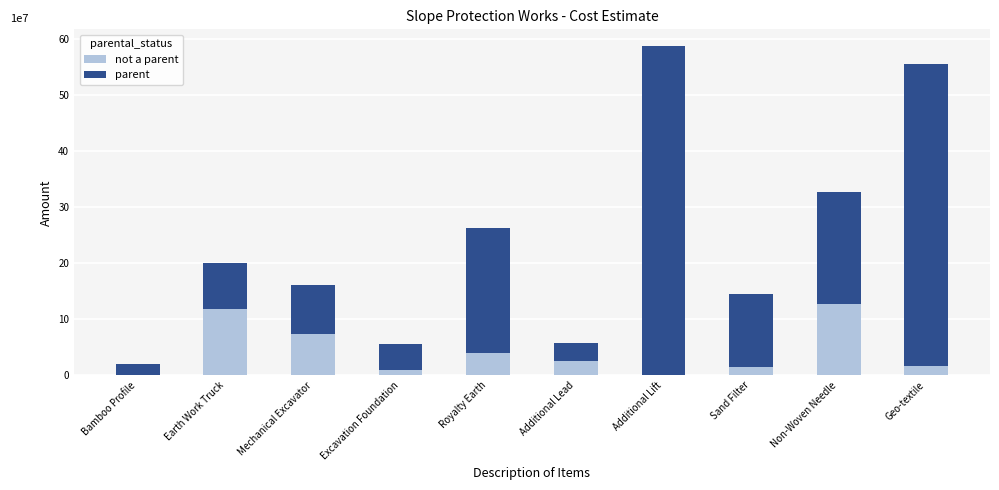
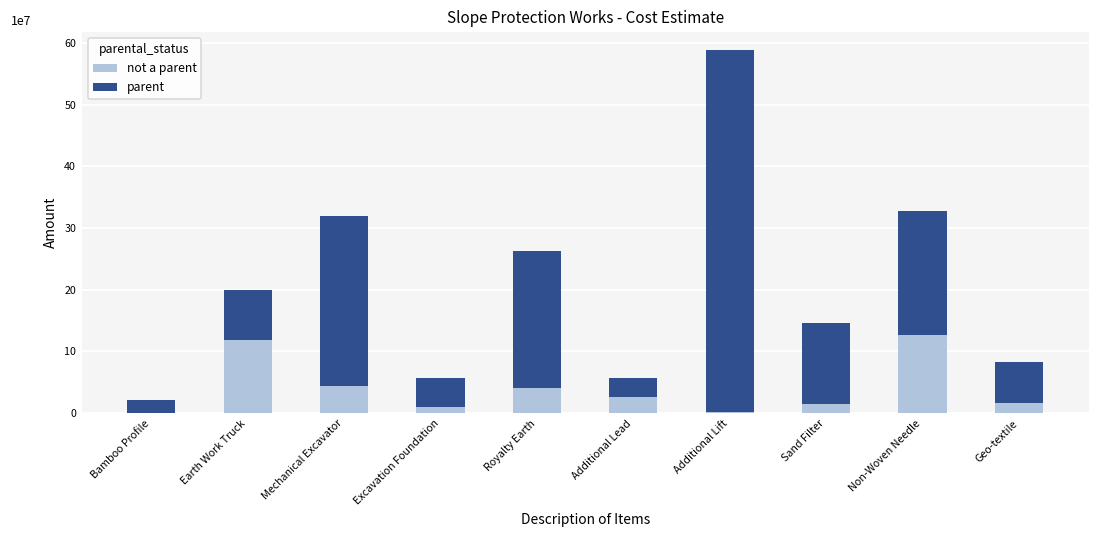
not a parent, Mechanical Excavator: 7 -> 4
parent, Mechanical Excavator: 9 -> 28
parent, Geo-textile: 54 -> 7
